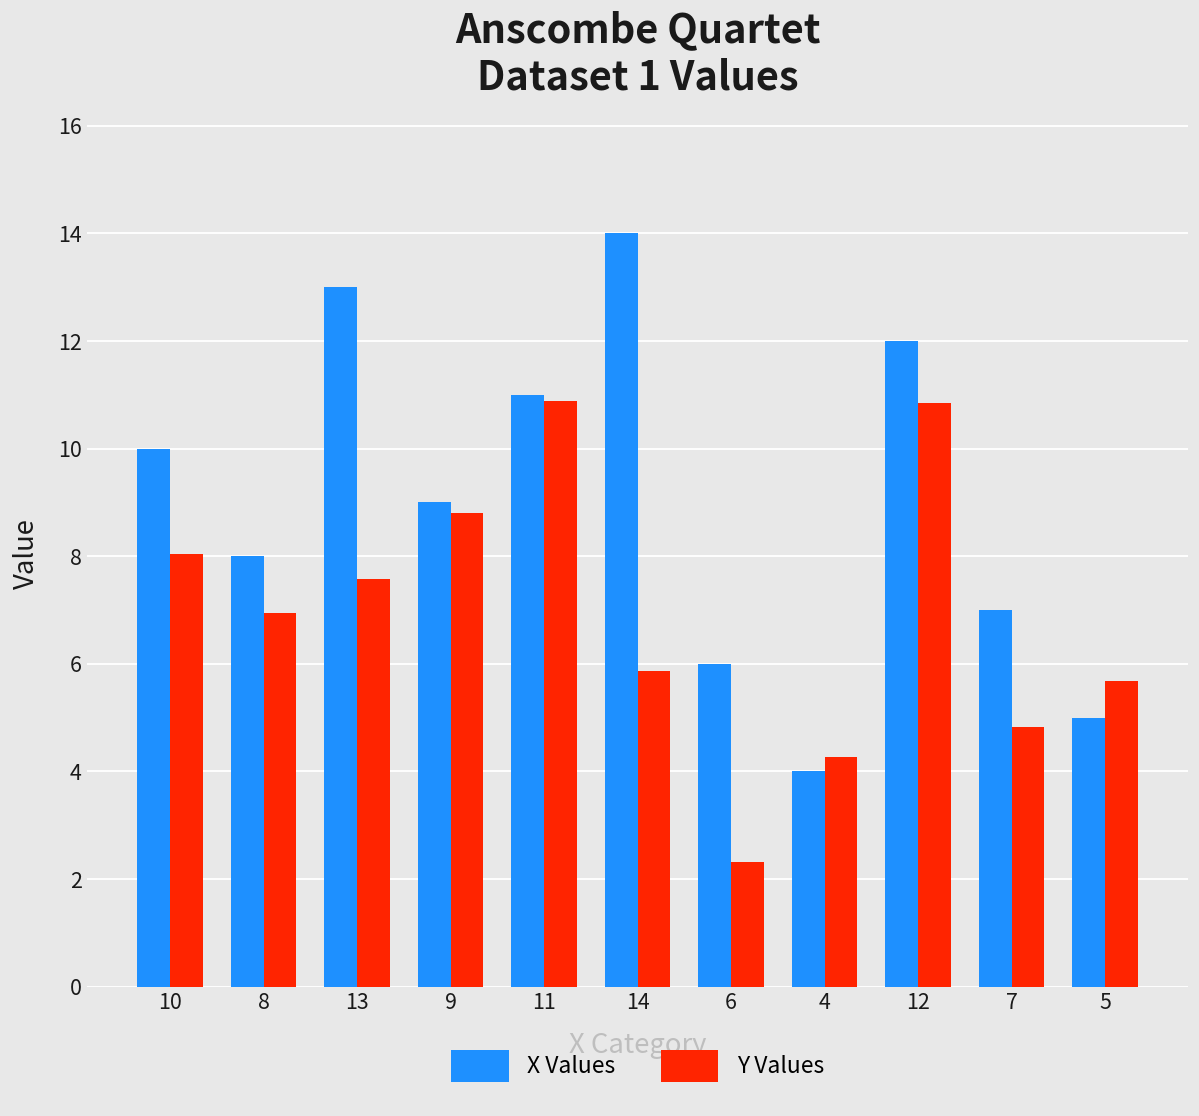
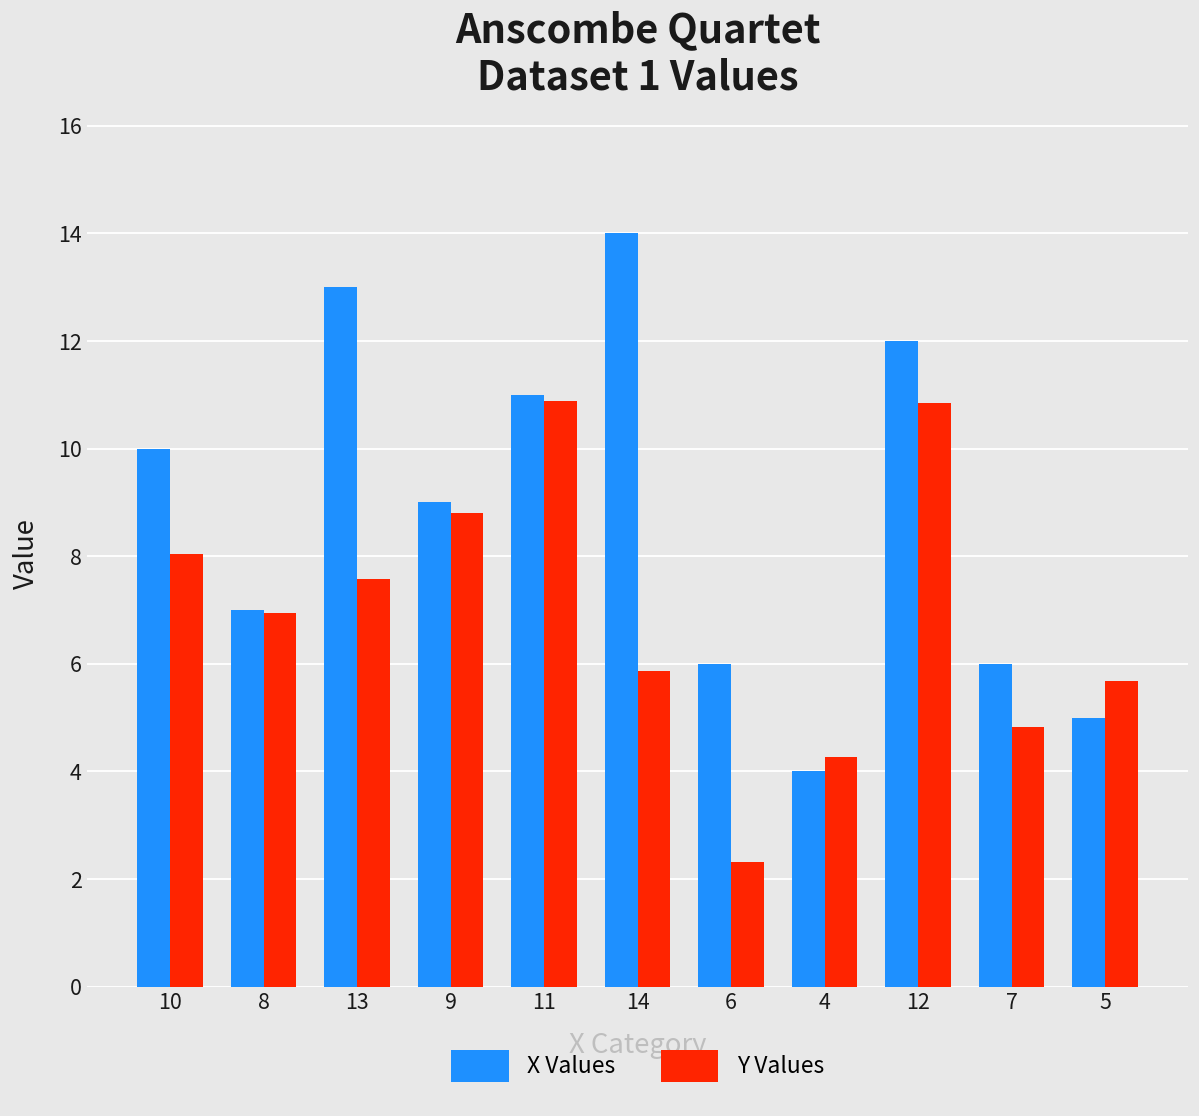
X Values, 8: 8 -> 7
X Values, 7: 7 -> 6
